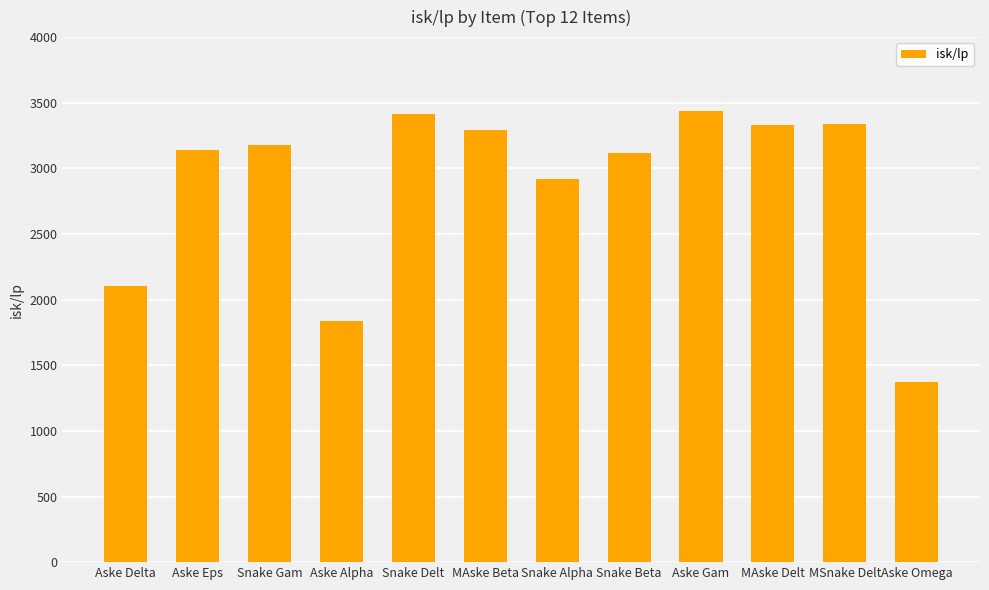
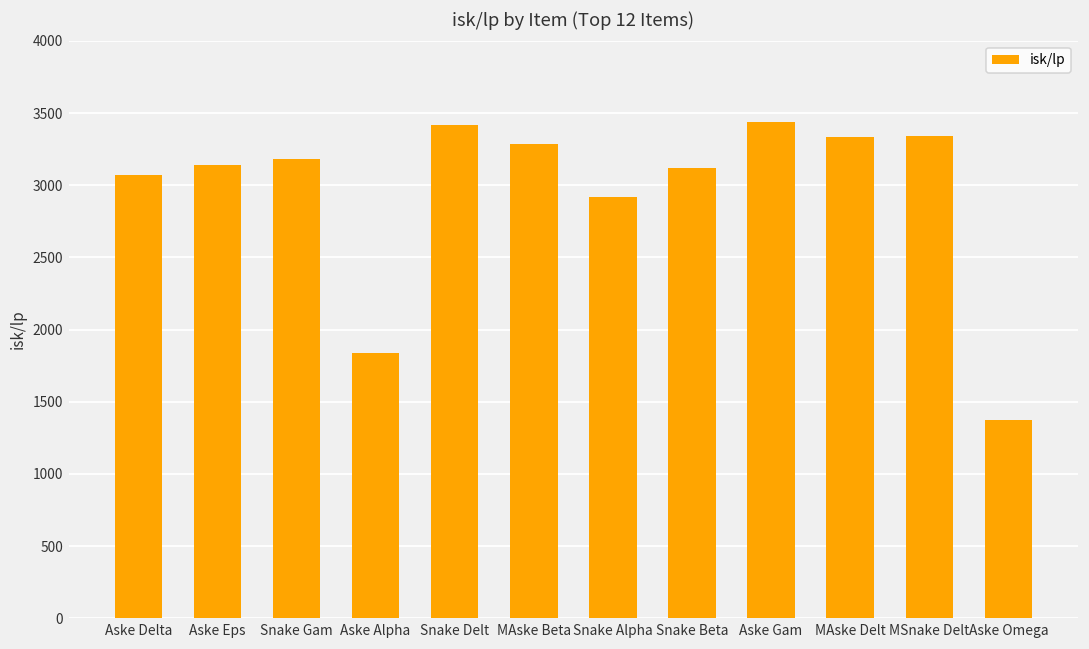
Aske Delta: 2100 -> 3070
